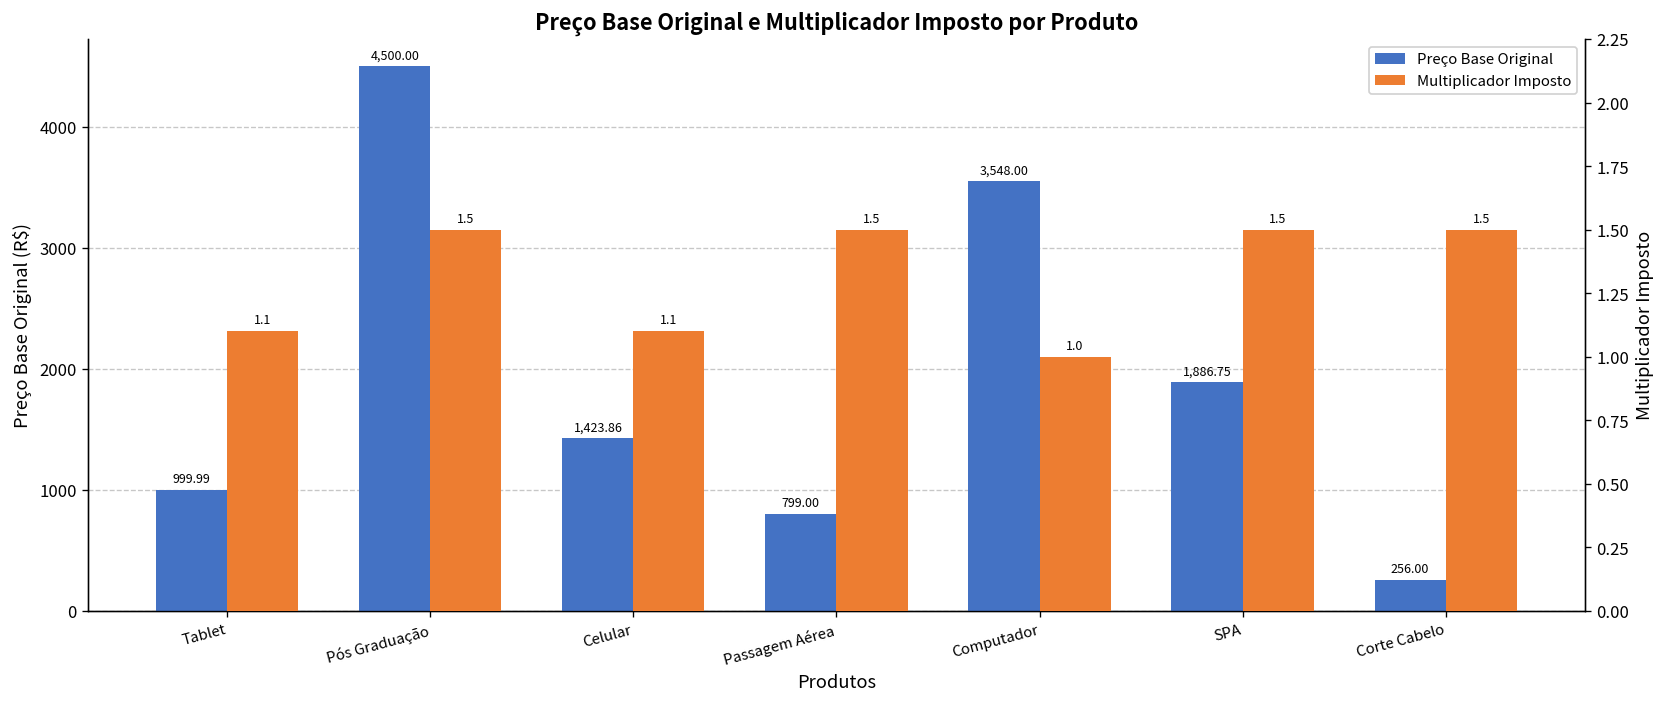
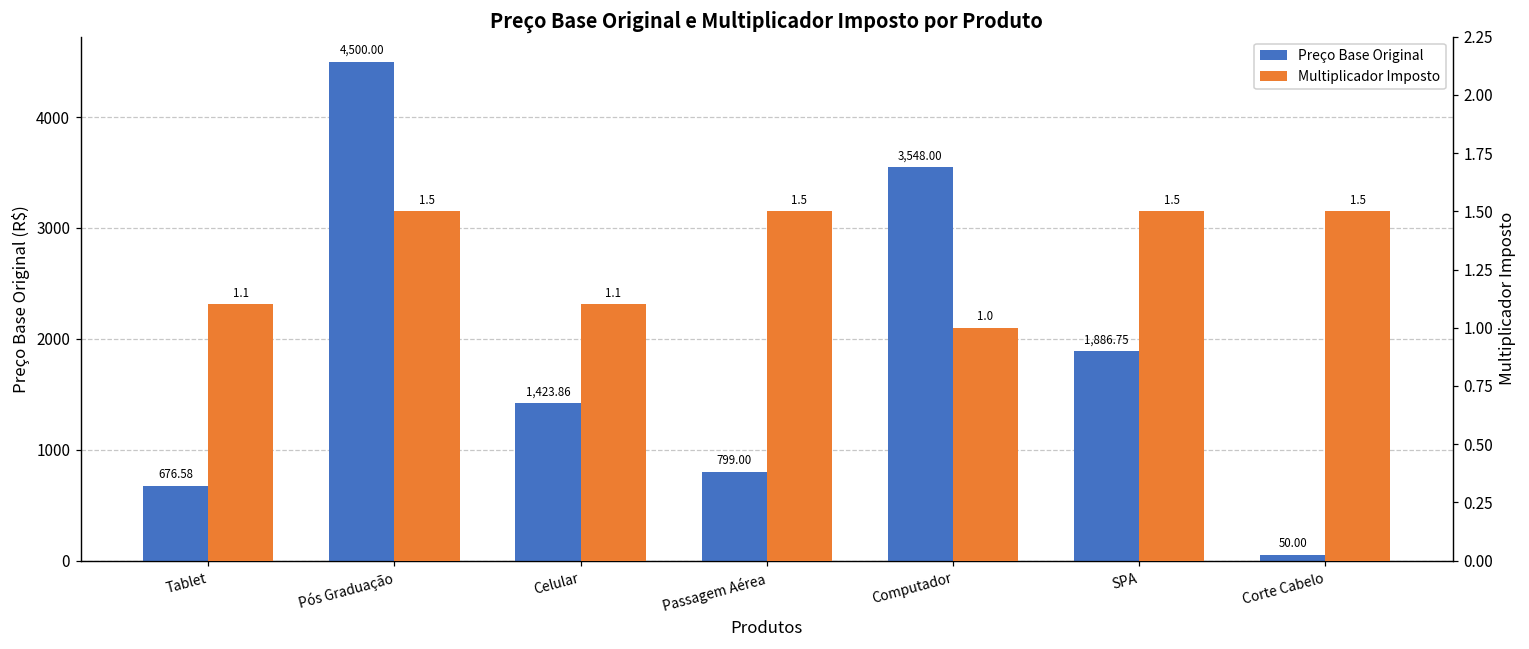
Preço Base Original, Tablet: 999.99 -> 676.58
Preço Base Original, Corte Cabelo: 256.00 -> 50.00
